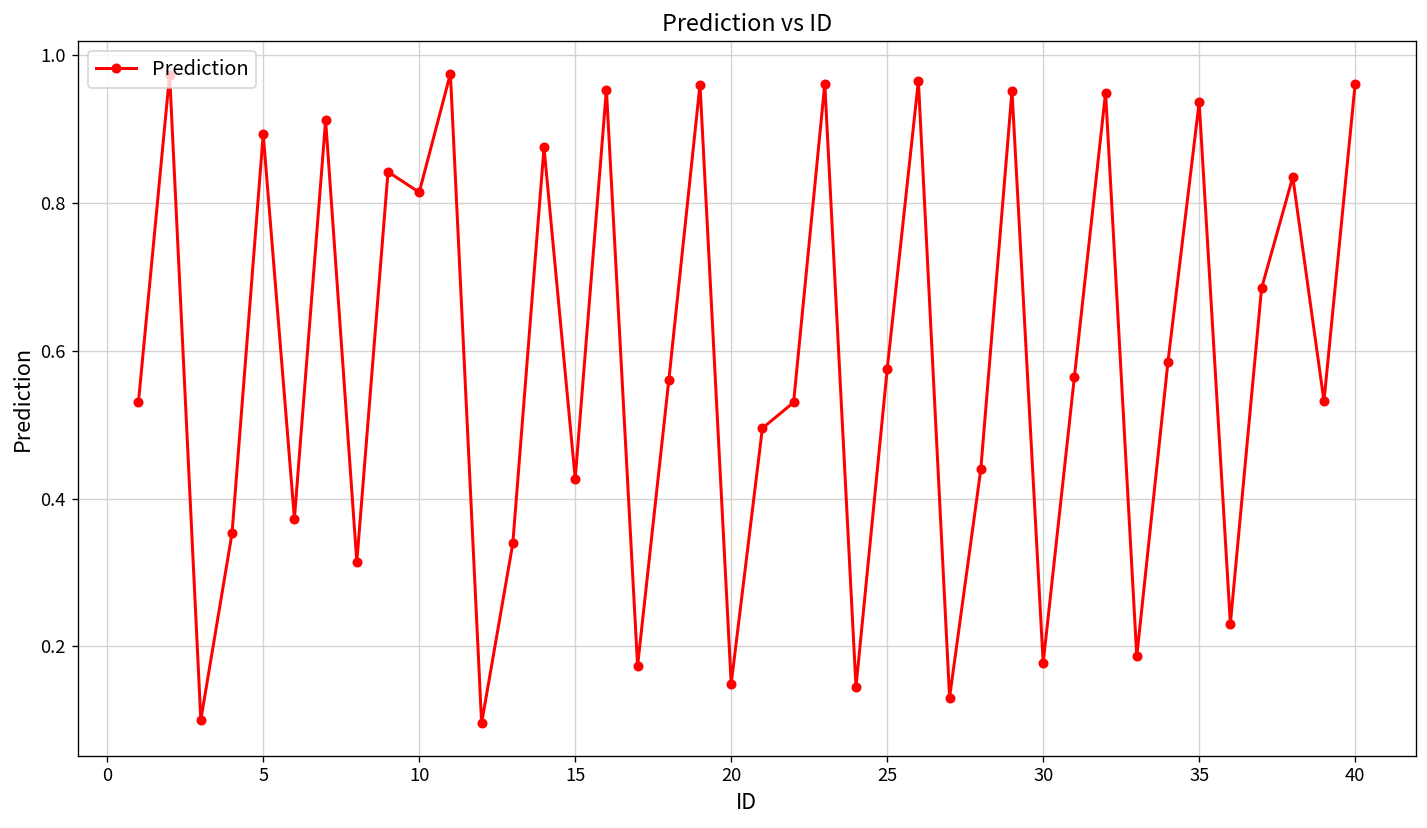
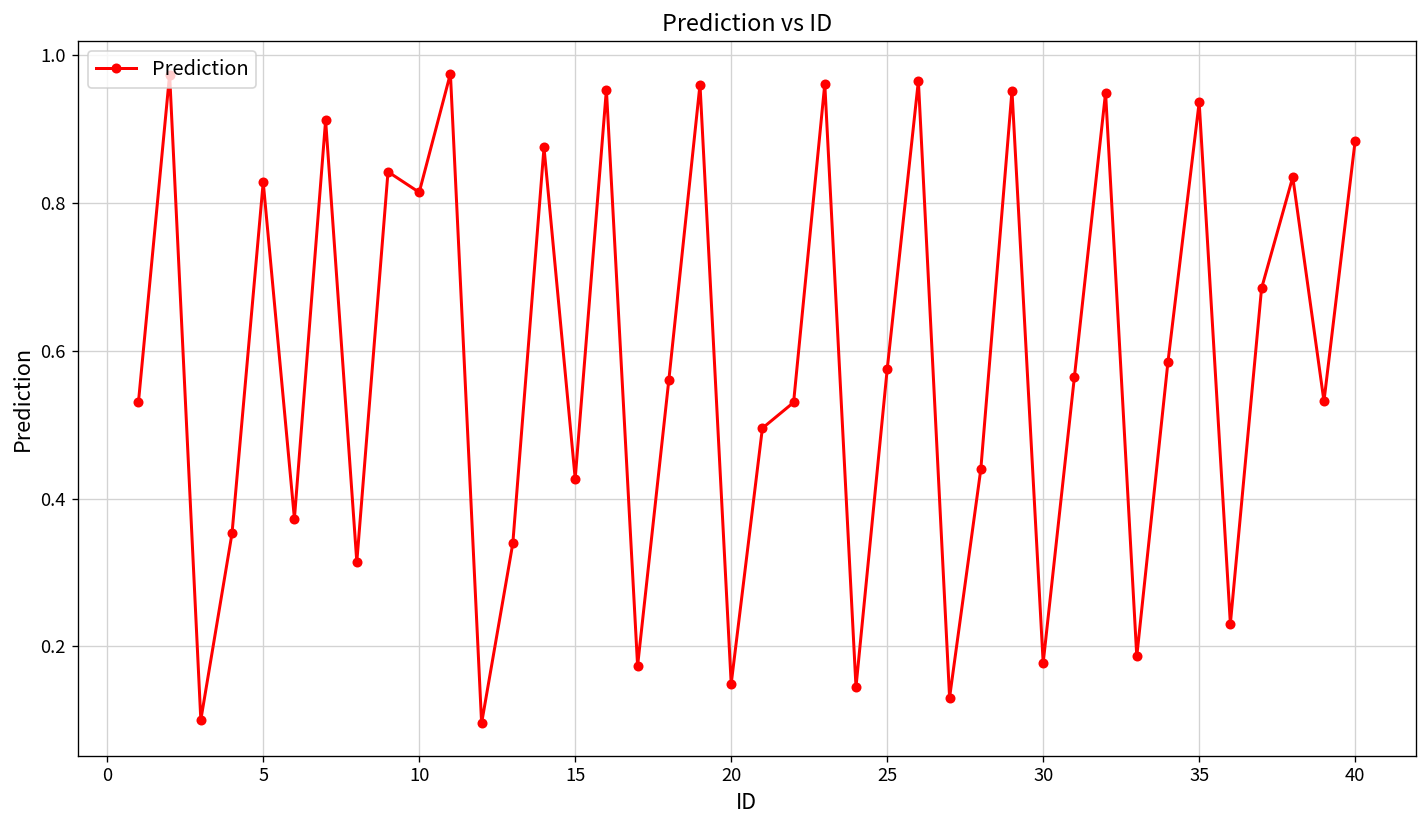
5: 0.89 -> 0.83
40: 0.96 -> 0.88
